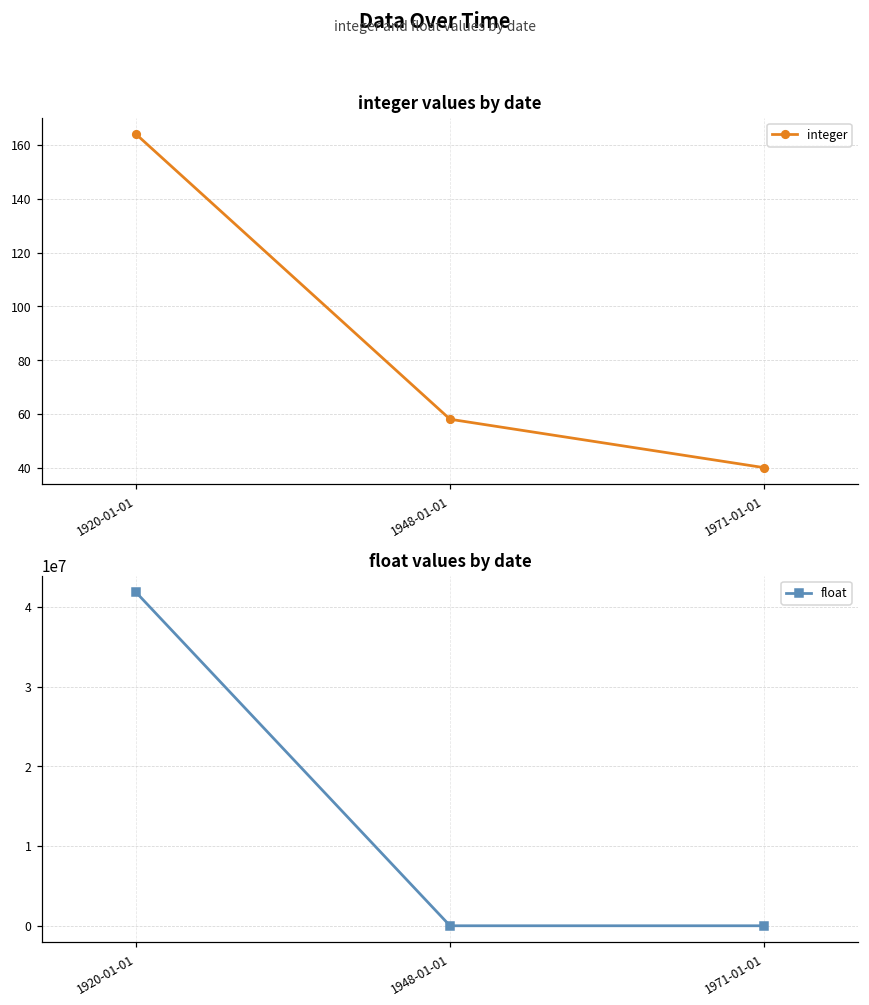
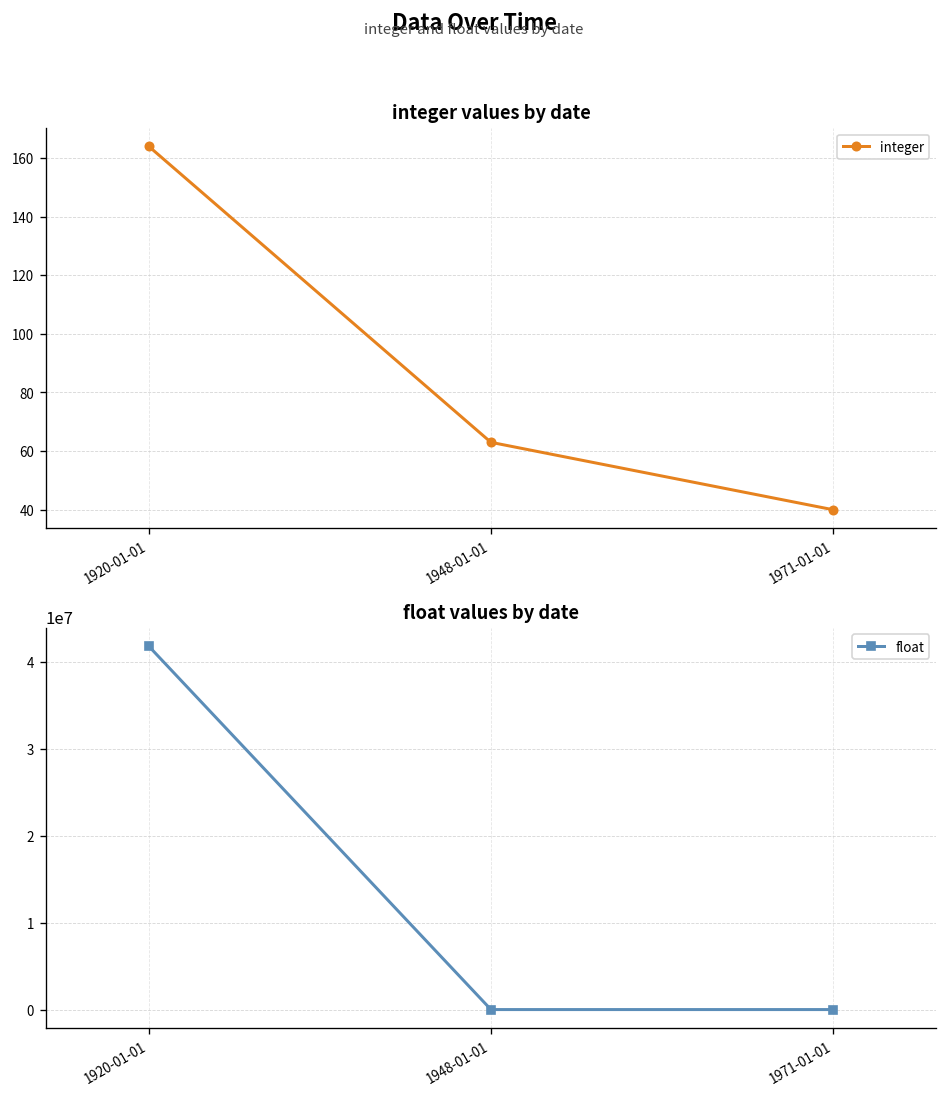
integer values by date, 1948-01-01: 58 -> 63
